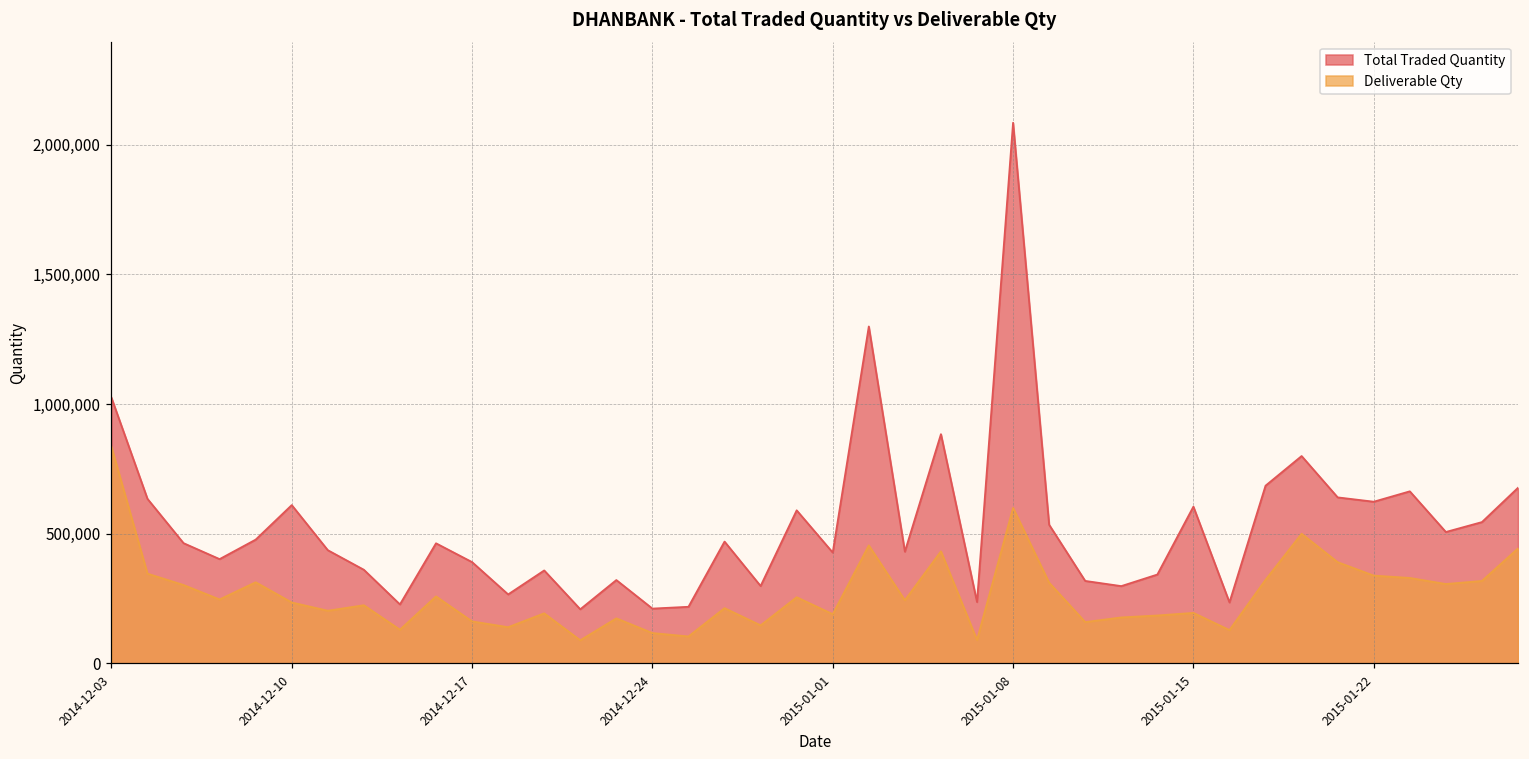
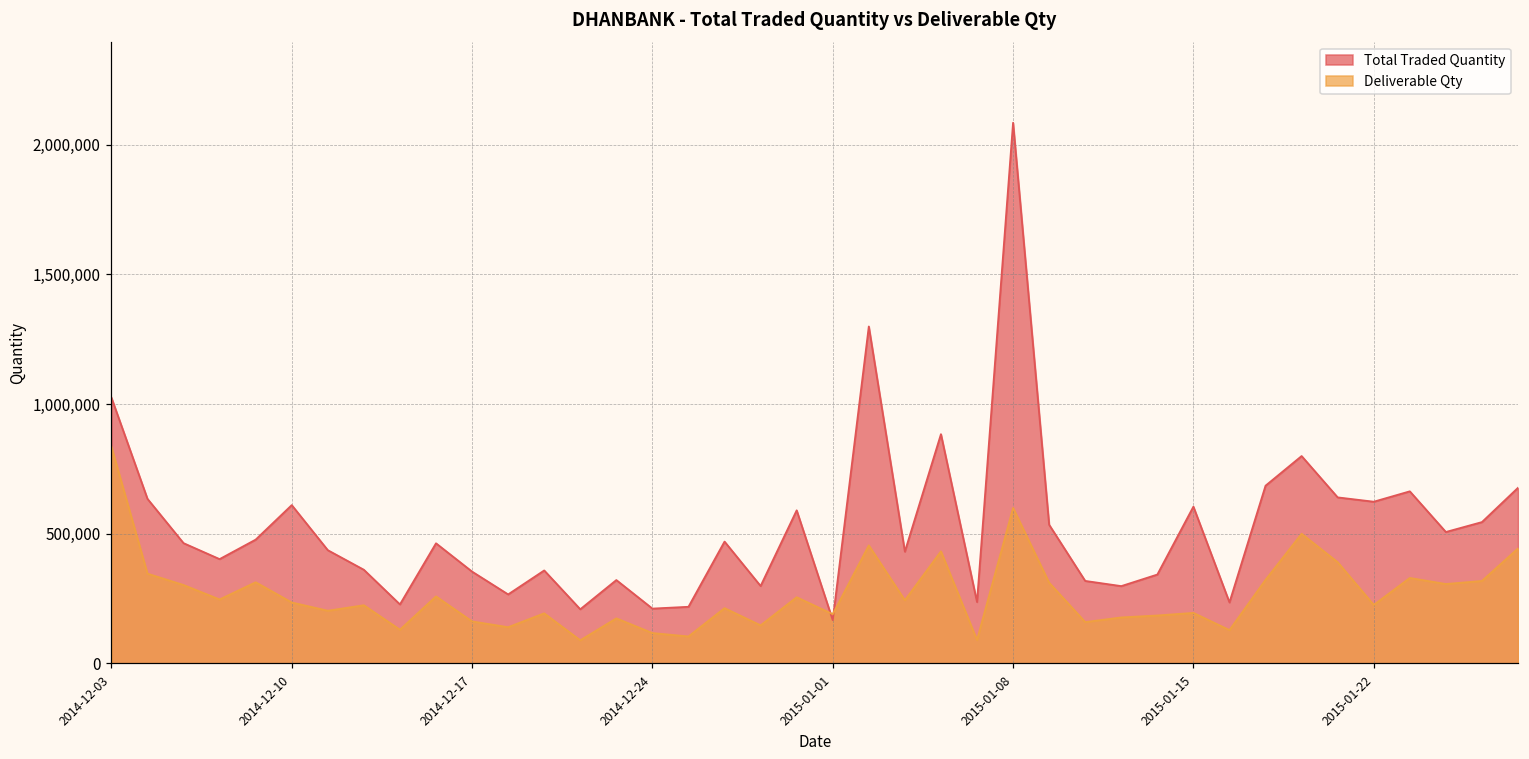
Total Traded Quantity, 2014-12-17: 390,000 -> 350,000
Total Traded Quantity, 2015-01-01: 430,000 -> 170,000
Deliverable Qty, 2015-01-22: 340,000 -> 230,000
